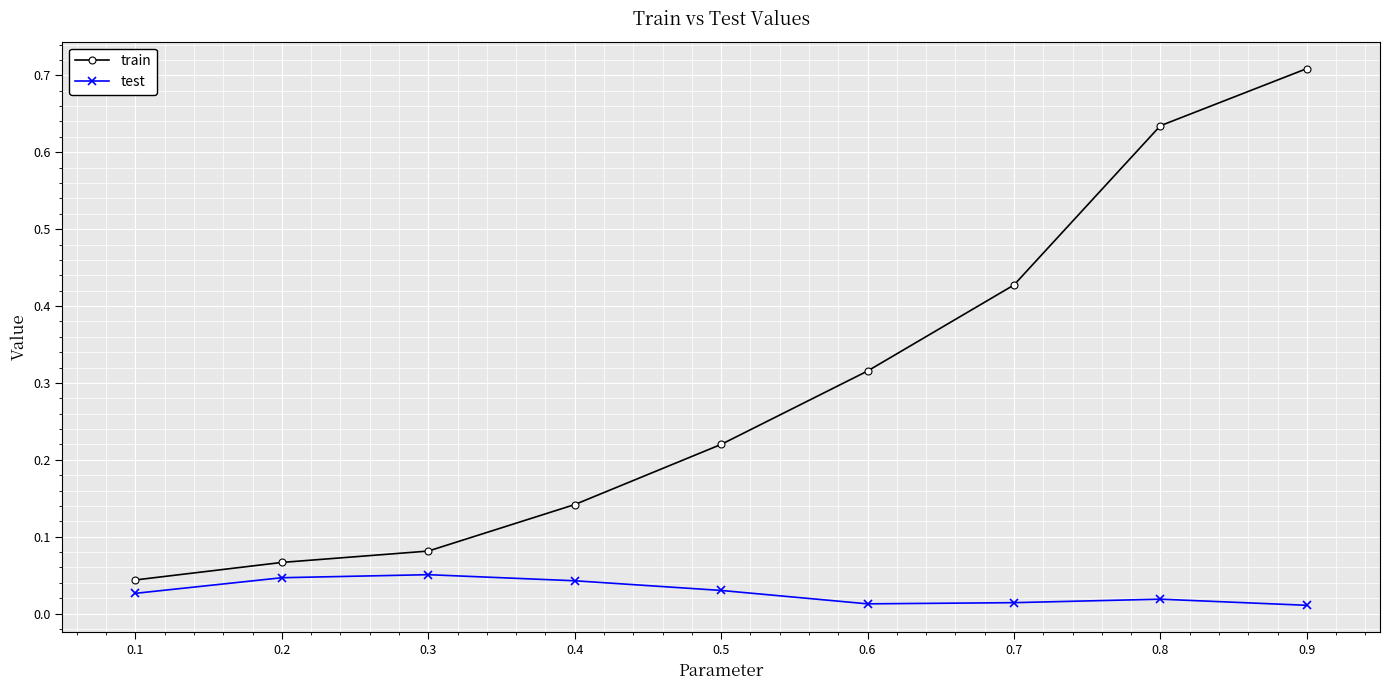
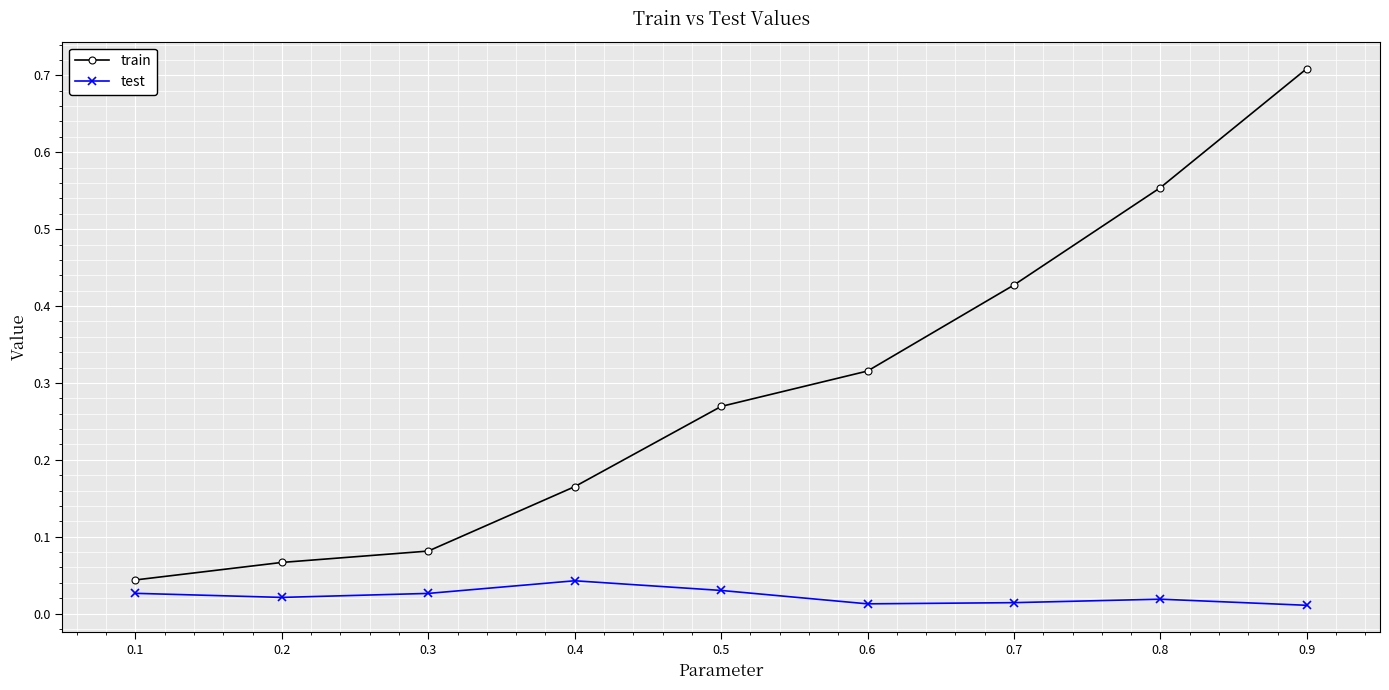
test, 0.2: 0.05 -> 0.02
test, 0.3: 0.05 -> 0.03
train, 0.4: 0.14 -> 0.17
train, 0.5: 0.22 -> 0.27
train, 0.8: 0.63 -> 0.55
